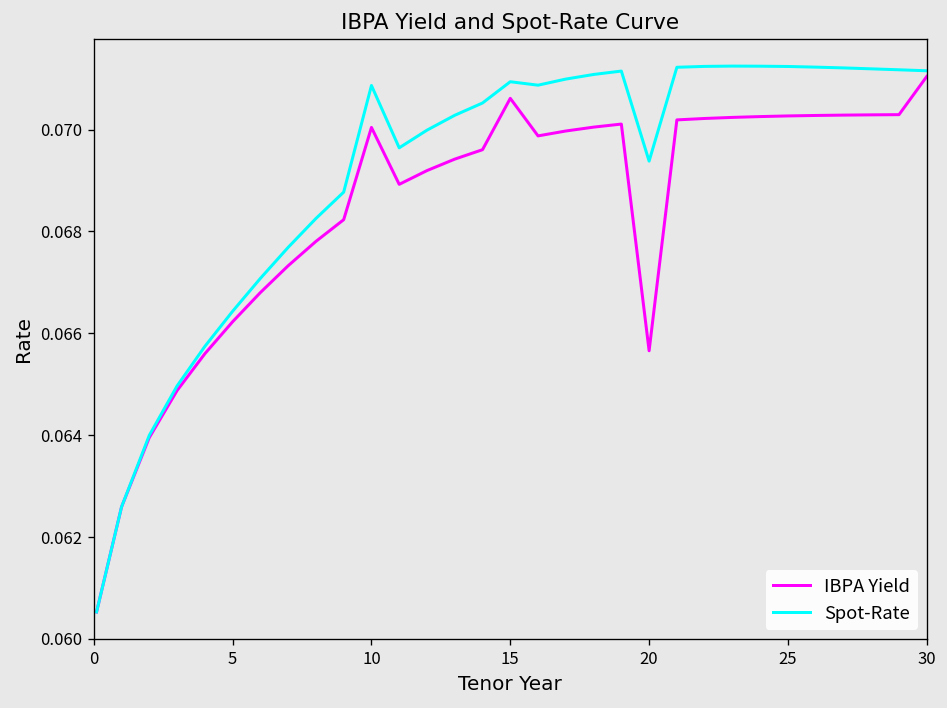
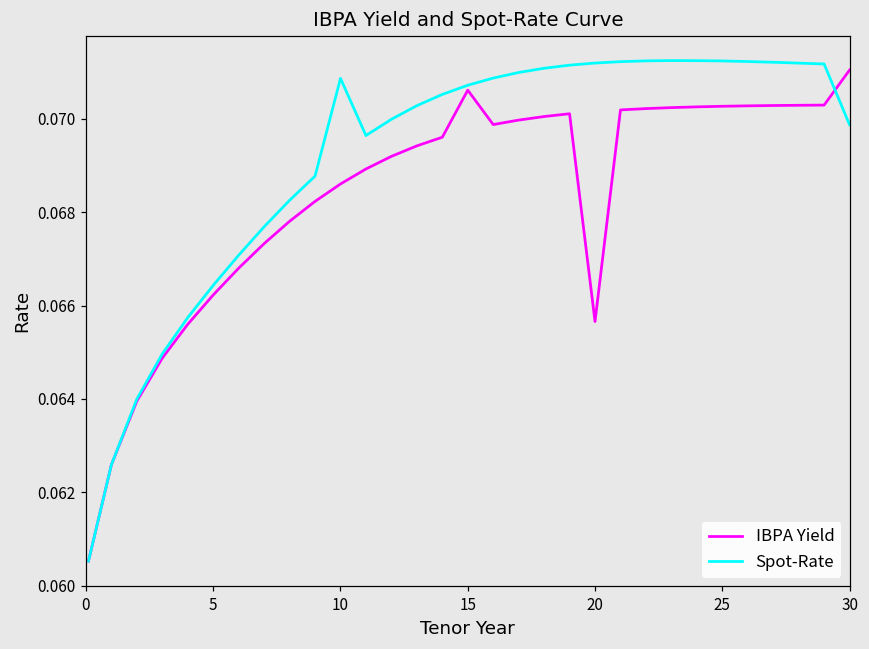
IBPA Yield, 10: 0.0700 -> 0.0686
Spot-Rate, 15: 0.0709 -> 0.0707
Spot-Rate, 20: 0.0694 -> 0.0712
Spot-Rate, 30: 0.0712 -> 0.0699
